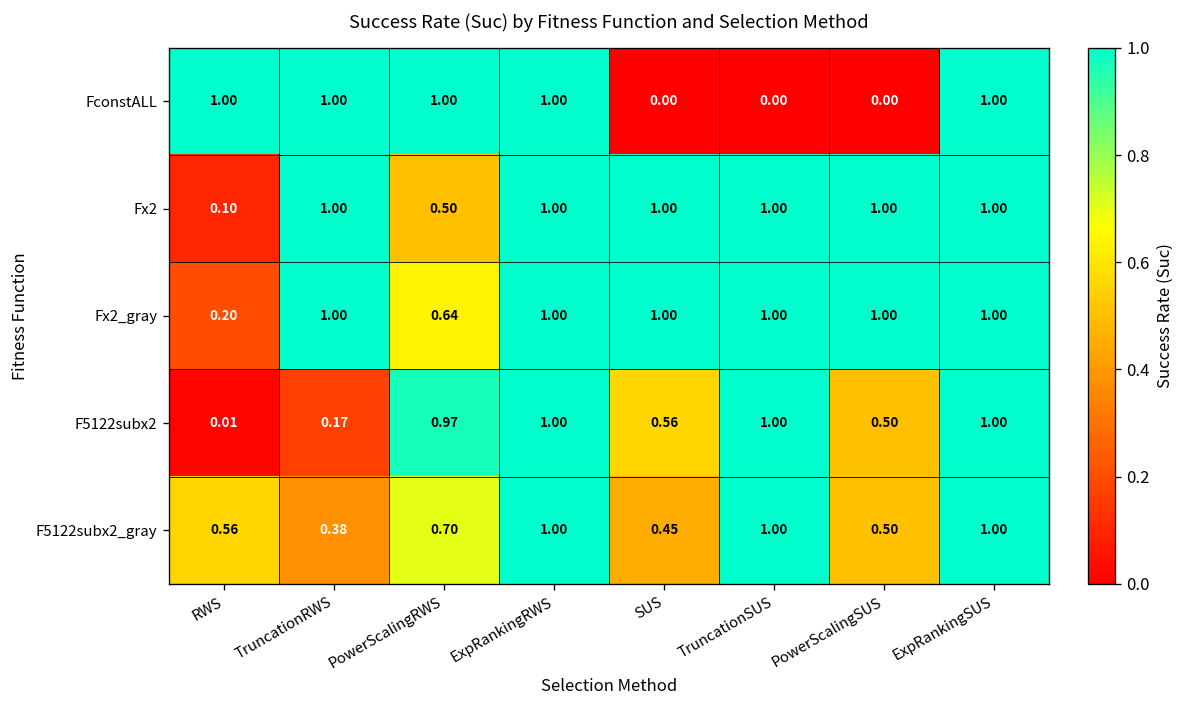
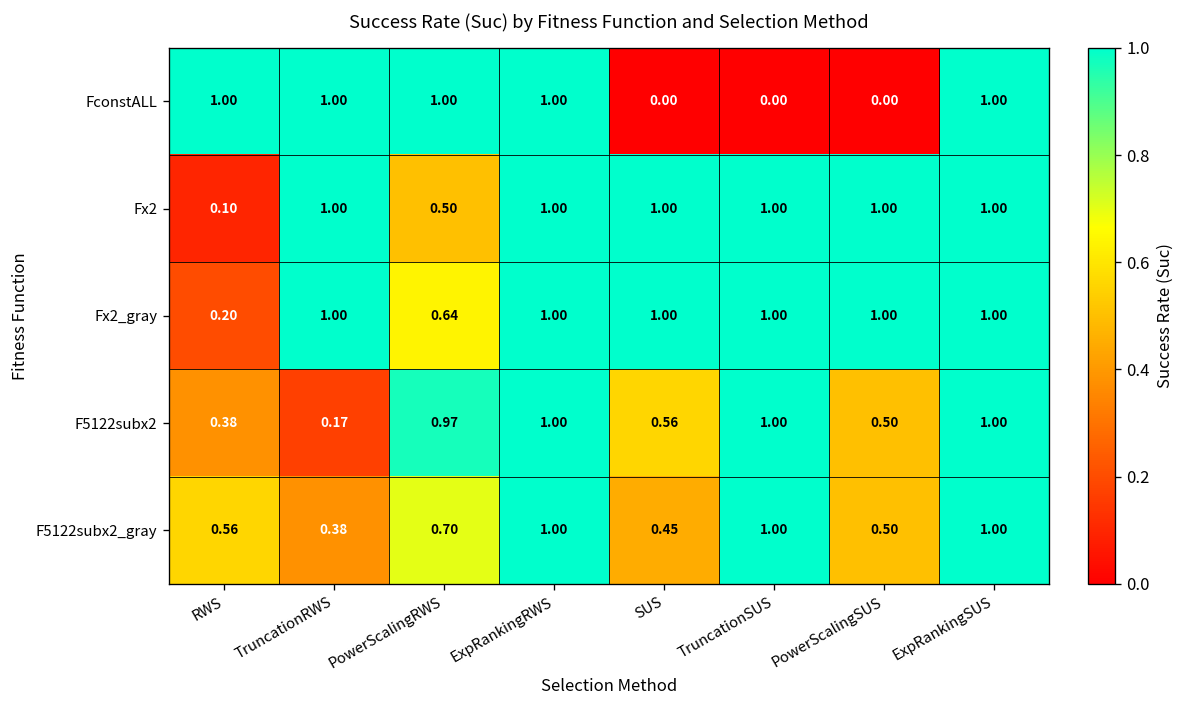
F5122subx2, RWS: 0.01 -> 0.38
